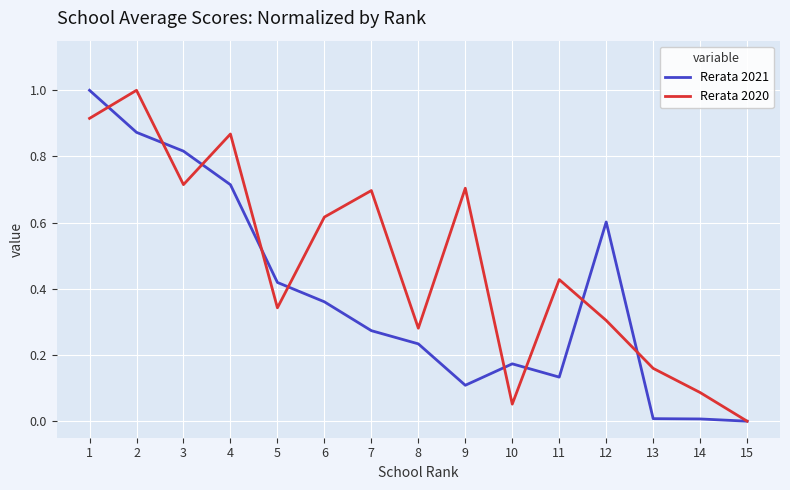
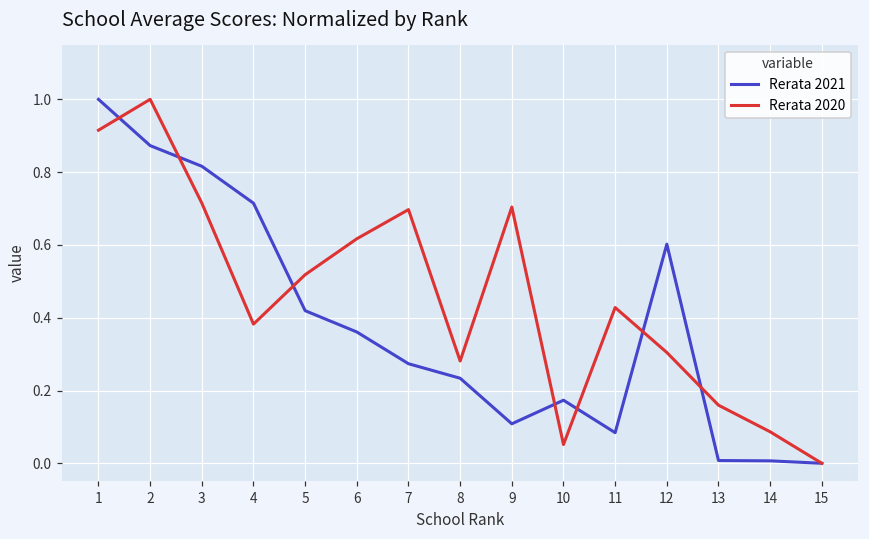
Rerata 2020, 4: 0.87 -> 0.38
Rerata 2020, 5: 0.34 -> 0.52
Rerata 2021, 11: 0.13 -> 0.08
